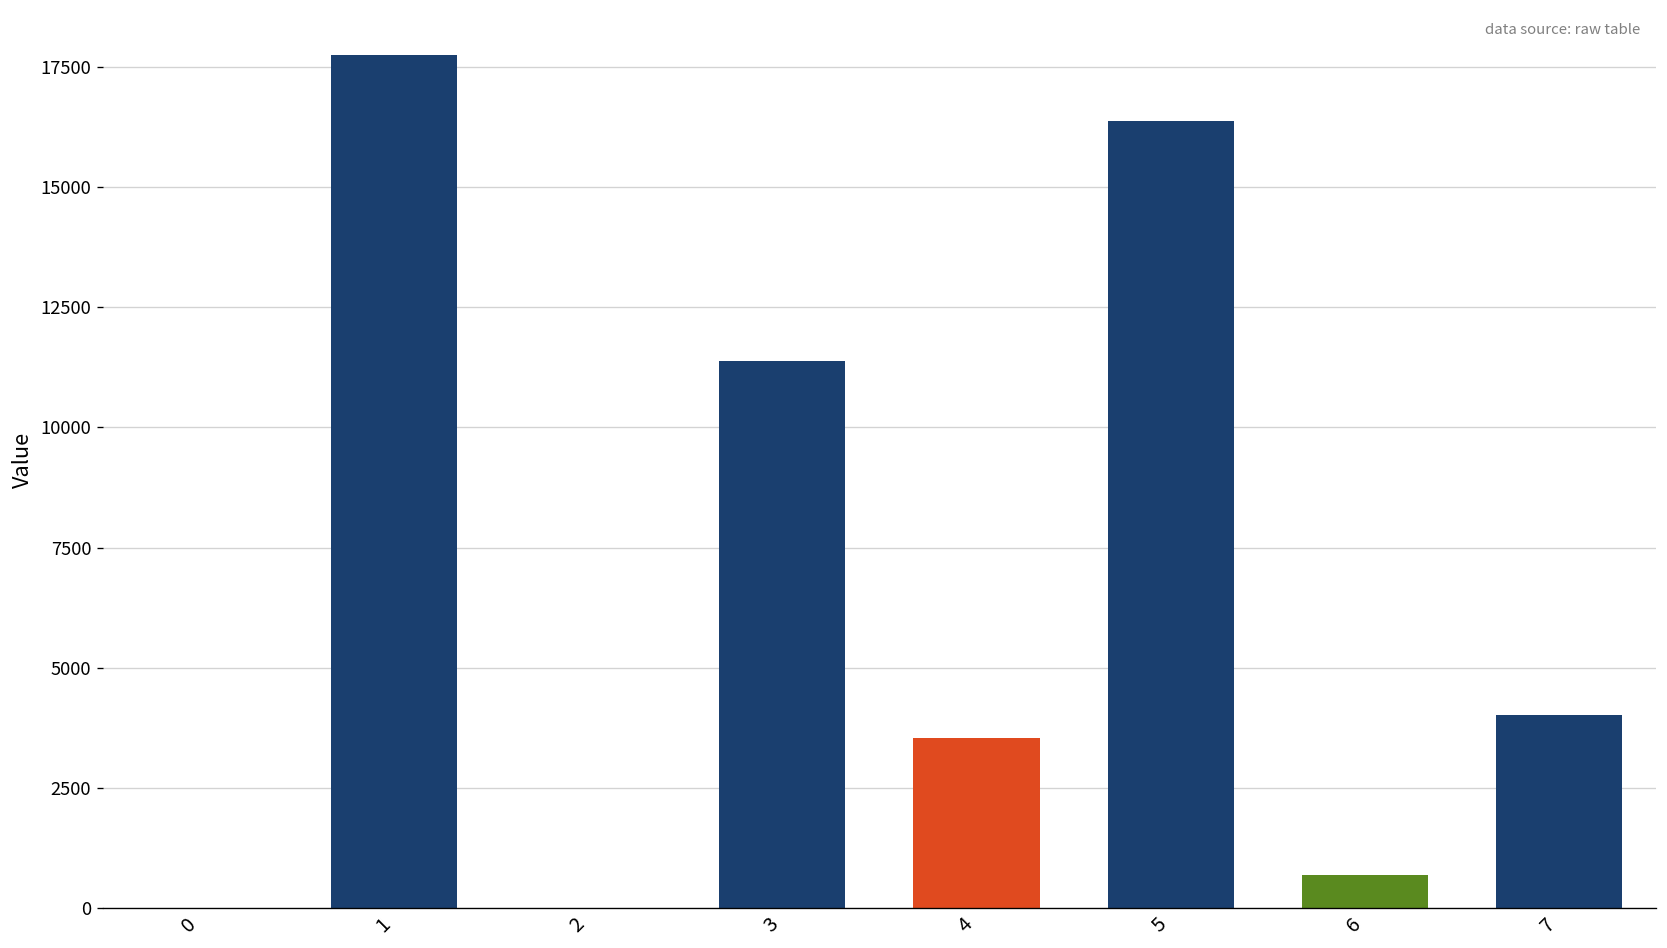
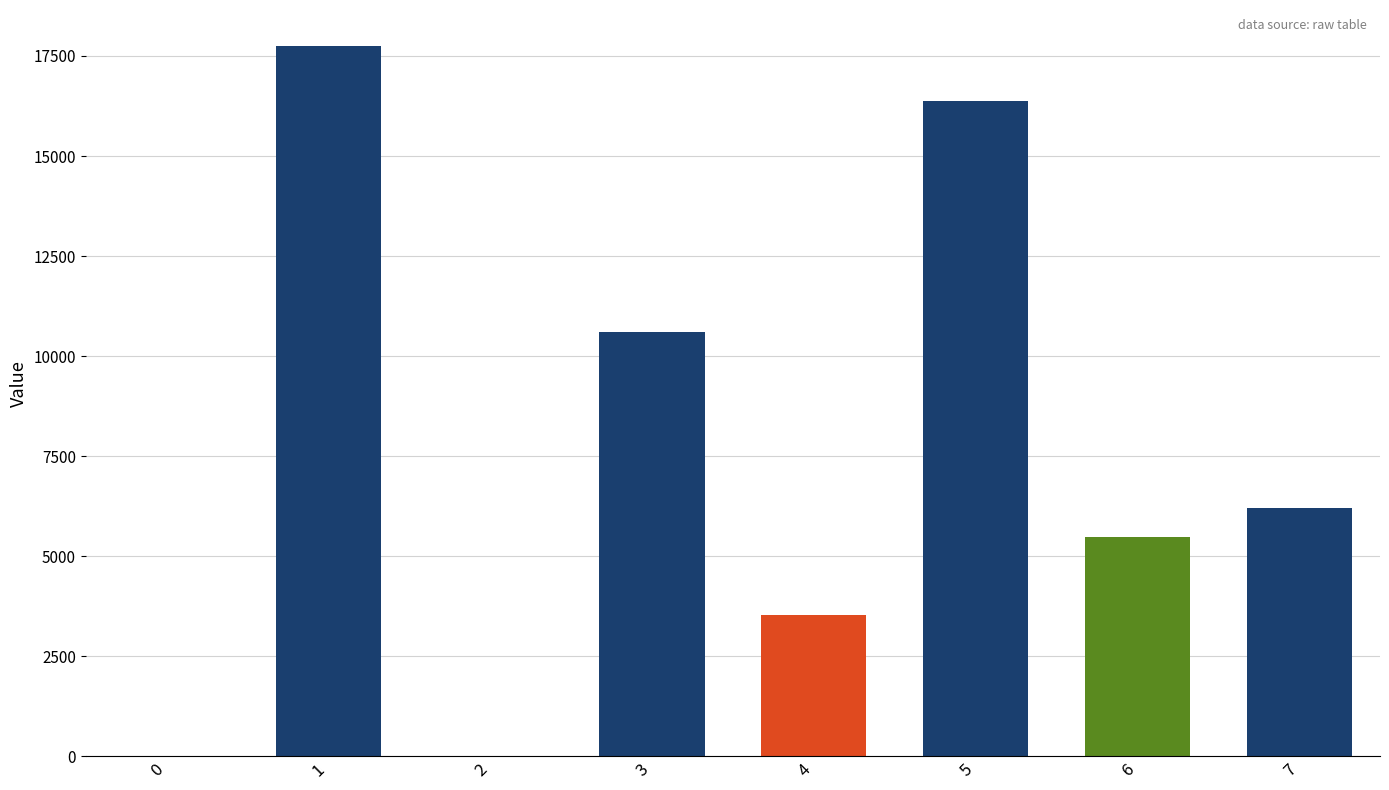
3: 11400 -> 10600
6: 700 -> 5500
7: 4000 -> 6200
